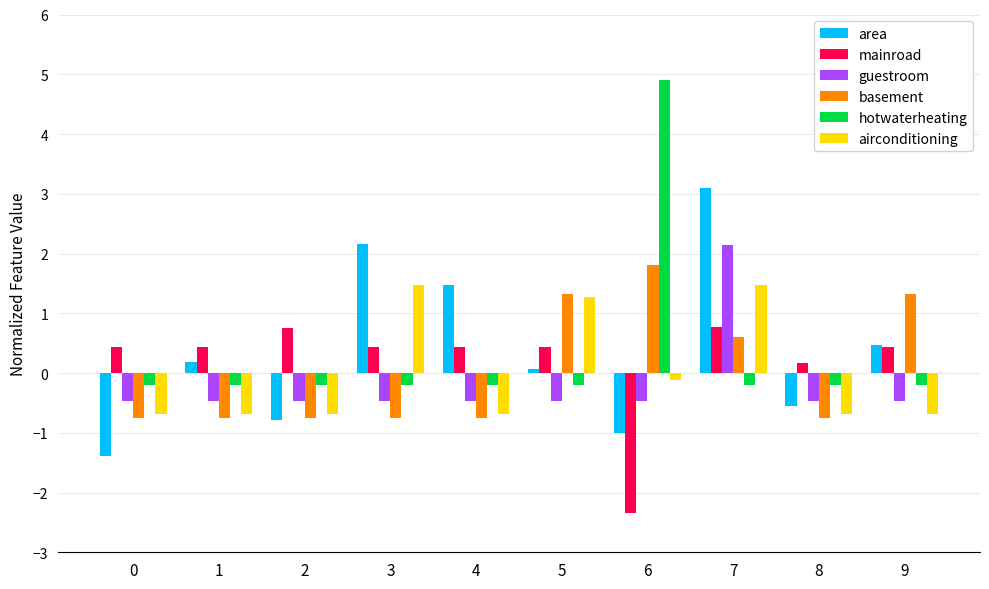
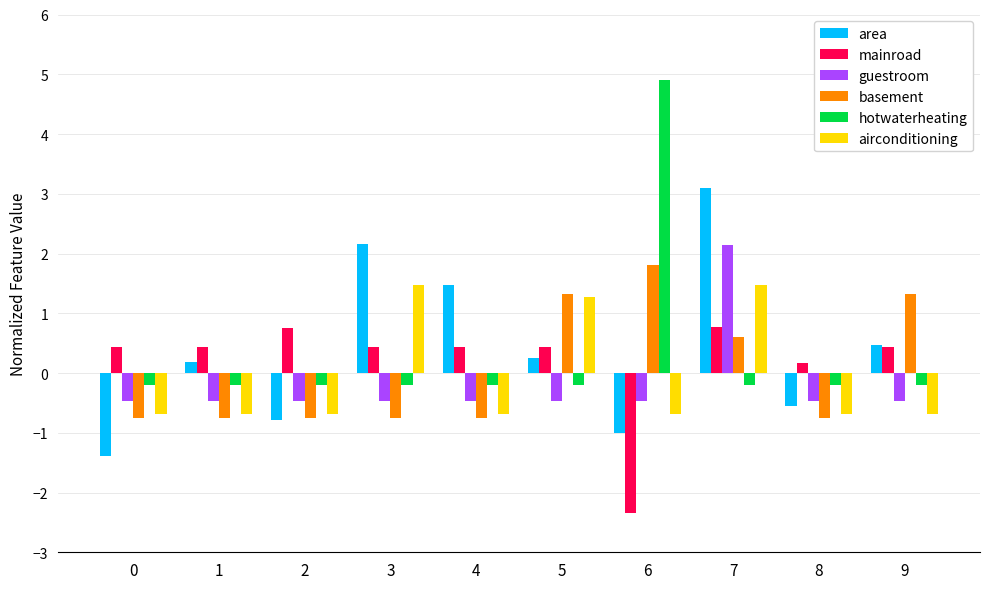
area, 5: 0.1 -> 0.3
airconditioning, 6: -0.1 -> -0.7
